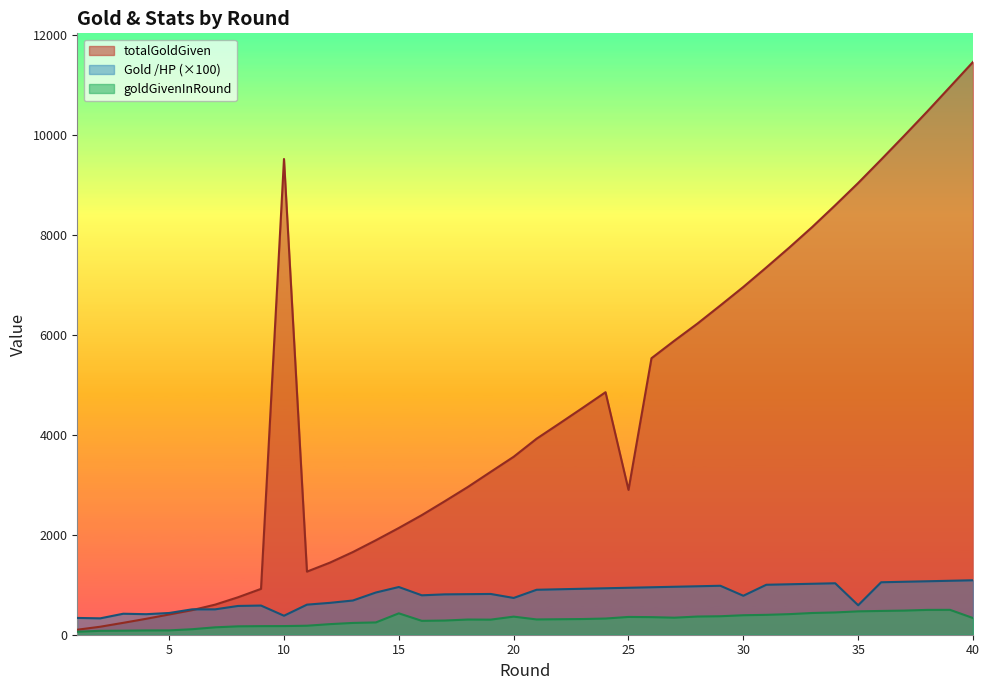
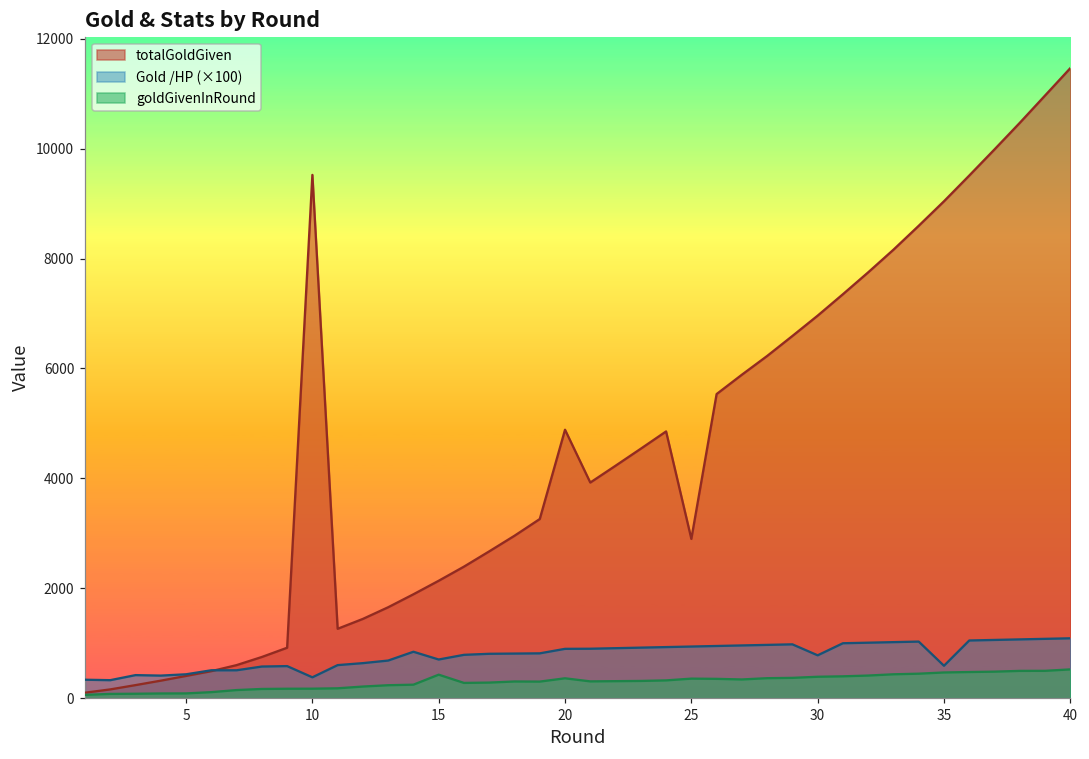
Gold /HP (×100), 15: 1000 -> 700
totalGoldGiven, 20: 3600 -> 4900
Gold /HP (×100), 20: 700 -> 900
goldGivenInRound, 40: 300 -> 500
